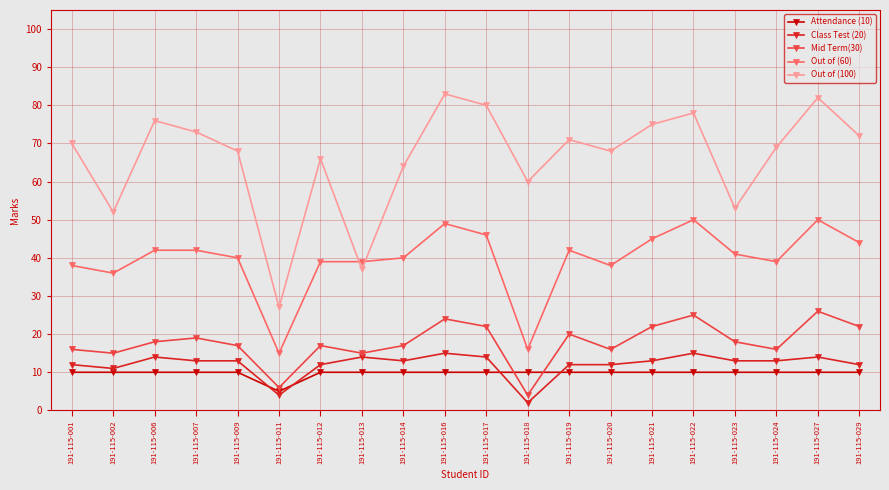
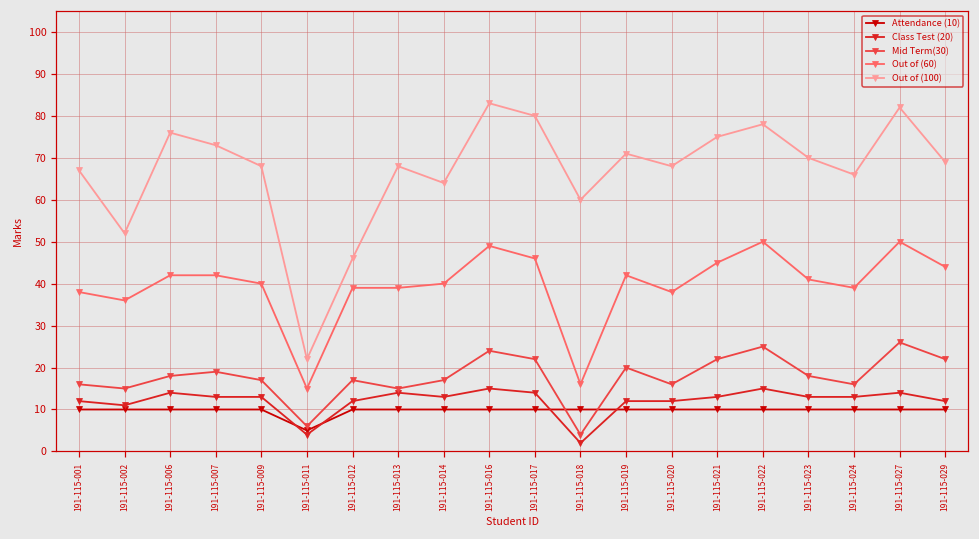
Out of (100), 191-115-001: 70 -> 67
Out of (100), 191-115-011: 27 -> 22
Out of (100), 191-115-012: 66 -> 46
Out of (100), 191-115-013: 37 -> 68
Out of (100), 191-115-023: 53 -> 70
Out of (100), 191-115-024: 69 -> 66
Out of (100), 191-115-029: 72 -> 69
